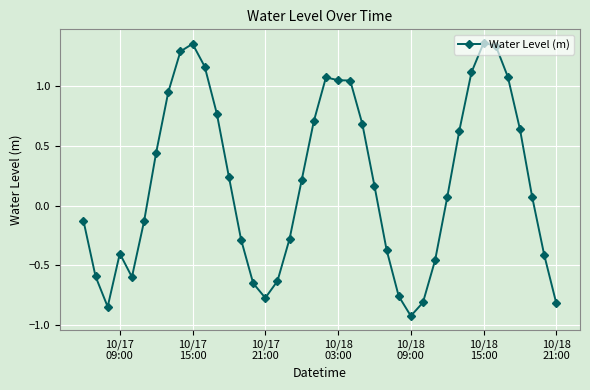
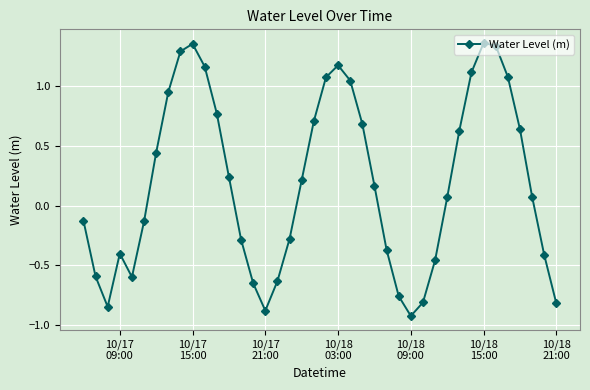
10/17 21:00: -0.77 -> -0.88
10/18 03:00: 1.05 -> 1.17
